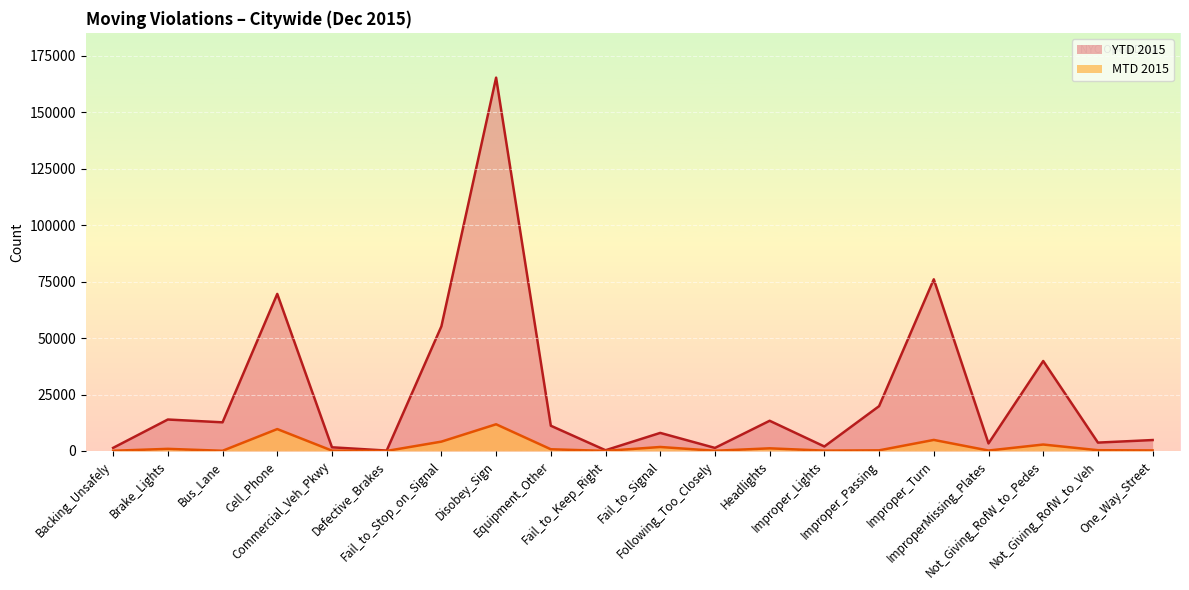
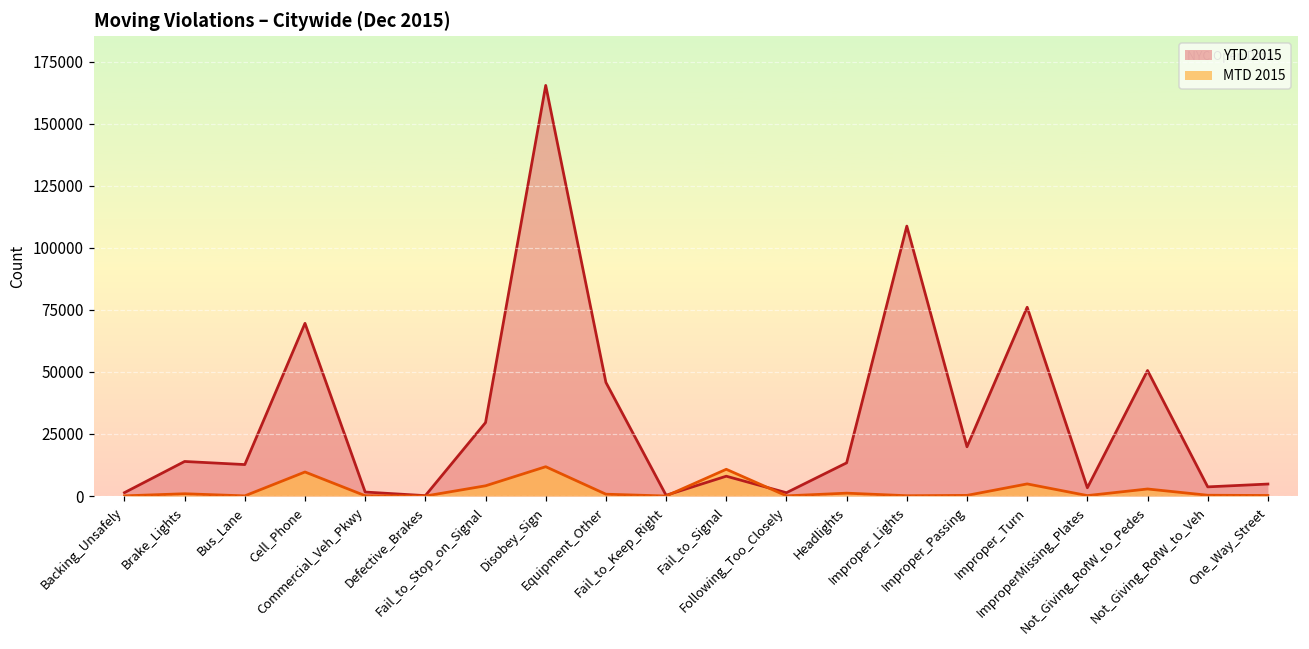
YTD 2015, Fail_to_Stop_on_Signal: 55000 -> 30000
YTD 2015, Equipment_Other: 11000 -> 46000
MTD 2015, Fail_to_Signal: 2000 -> 11000
YTD 2015, Improper_Lights: 2000 -> 109000
YTD 2015, Not_Giving_RofW_to_Pedes: 40000 -> 51000
